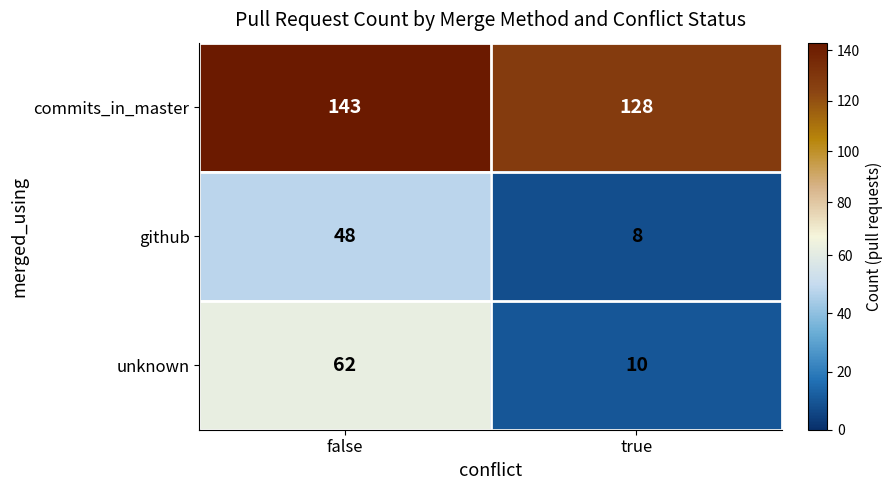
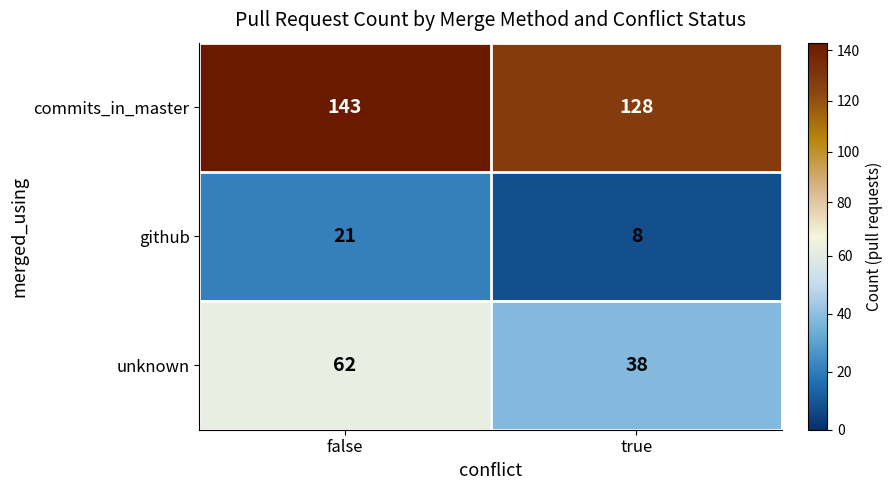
github, false: 48 -> 21
unknown, true: 10 -> 38
